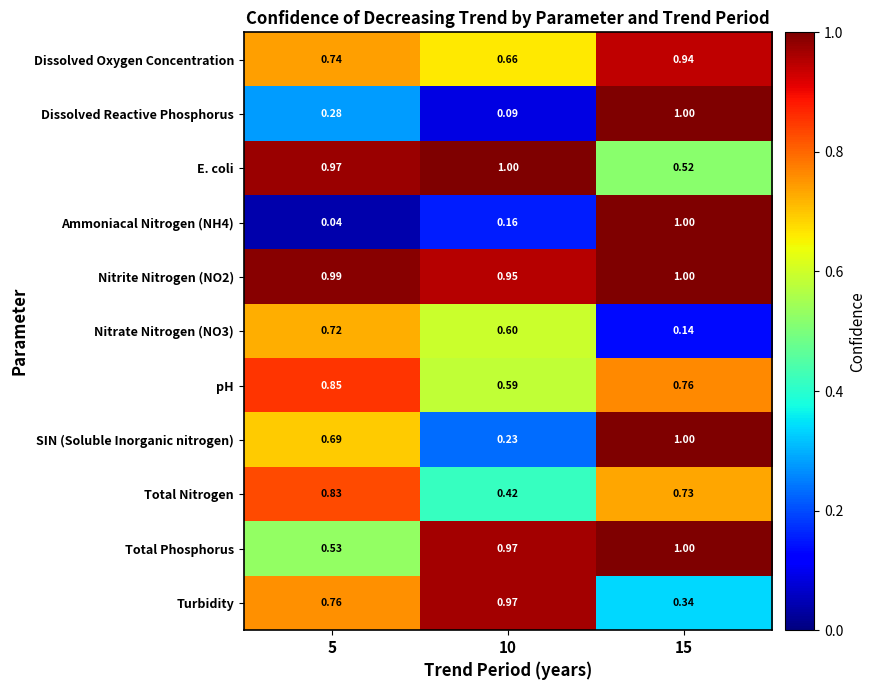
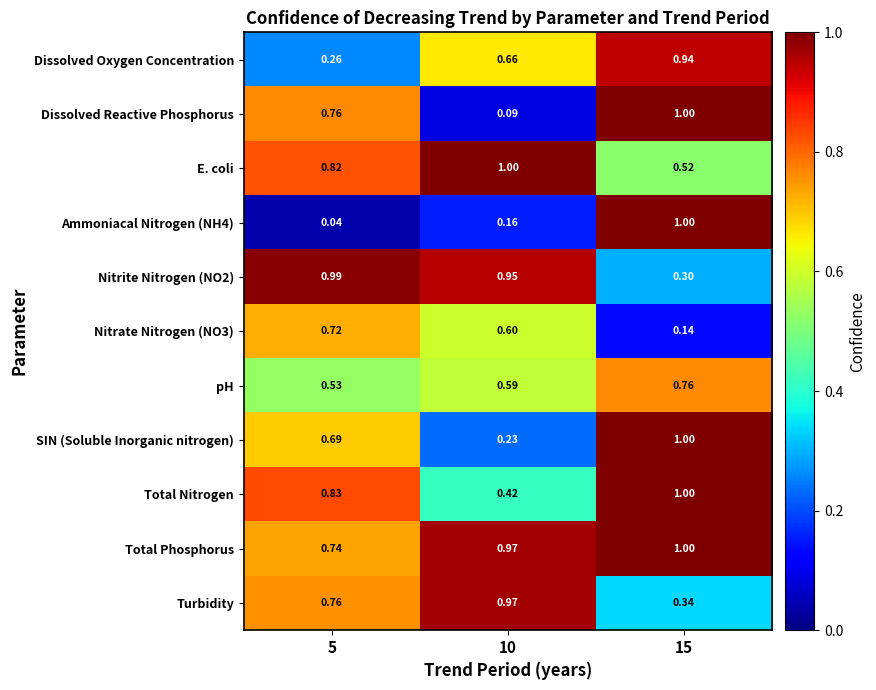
Dissolved Oxygen Concentration, 5: 0.74 -> 0.26
Dissolved Reactive Phosphorus, 5: 0.28 -> 0.76
E. coli, 5: 0.97 -> 0.82
Nitrite Nitrogen (NO2), 15: 1.00 -> 0.30
pH, 5: 0.85 -> 0.53
Total Nitrogen, 15: 0.73 -> 1.00
Total Phosphorus, 5: 0.53 -> 0.74
